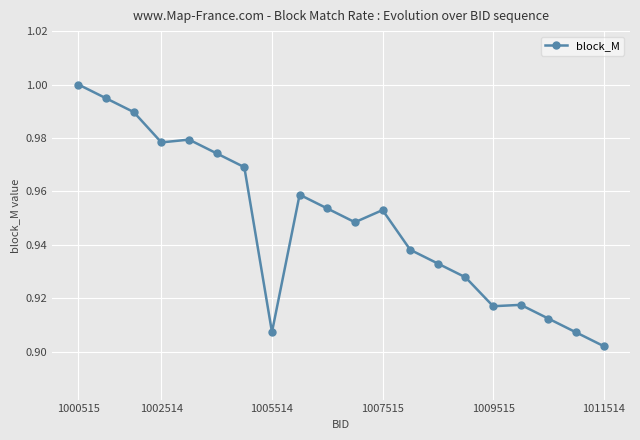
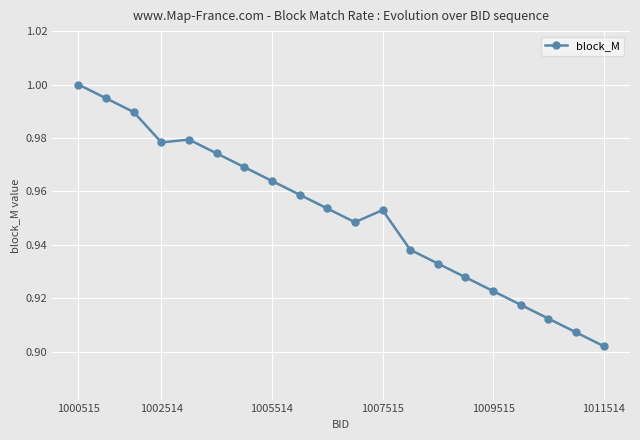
1005514: 0.907 -> 0.964
1009515: 0.917 -> 0.923
